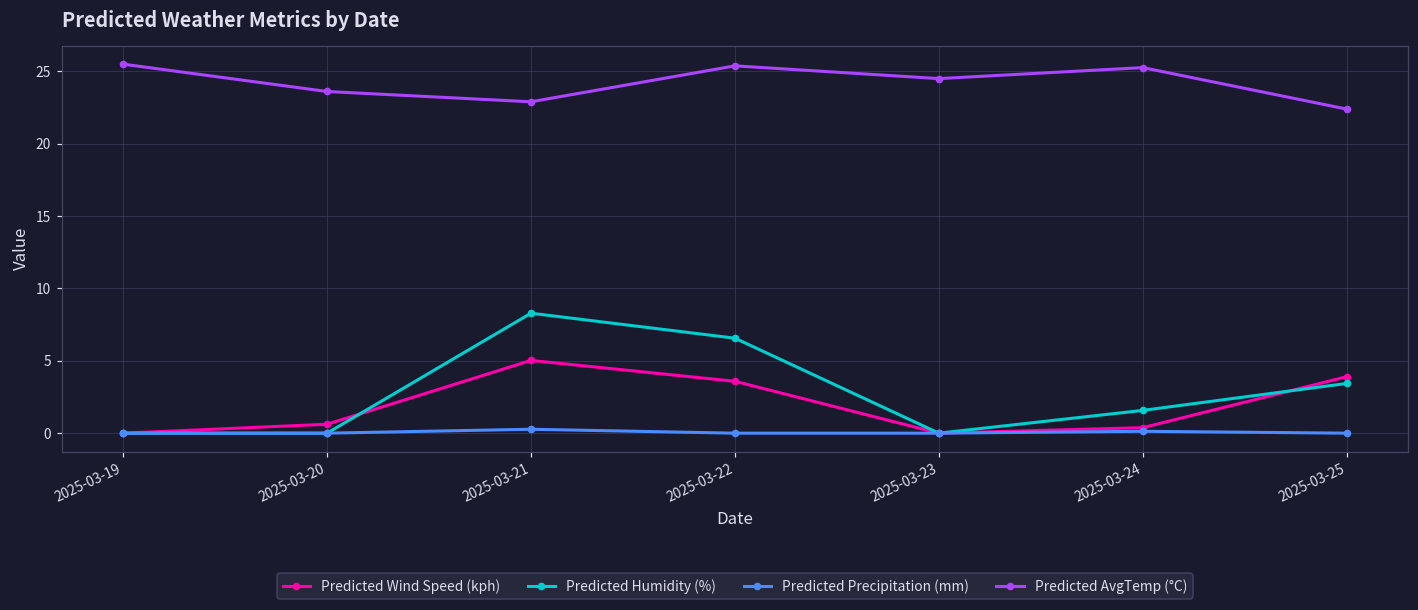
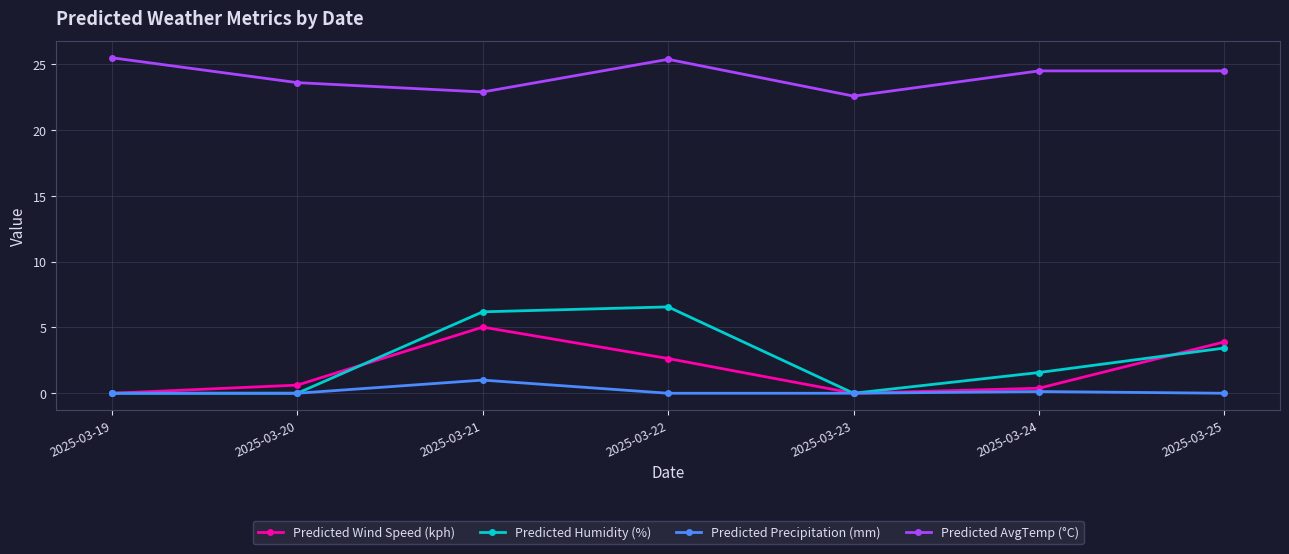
Predicted Humidity (%), 2025-03-21: 8.3 -> 6.2
Predicted Precipitation (mm), 2025-03-21: 0.3 -> 1.0
Predicted Wind Speed (kph), 2025-03-22: 3.6 -> 2.6
Predicted AvgTemp (°C), 2025-03-23: 24.5 -> 22.6
Predicted AvgTemp (°C), 2025-03-24: 25.3 -> 24.5
Predicted AvgTemp (°C), 2025-03-25: 22.4 -> 24.5
